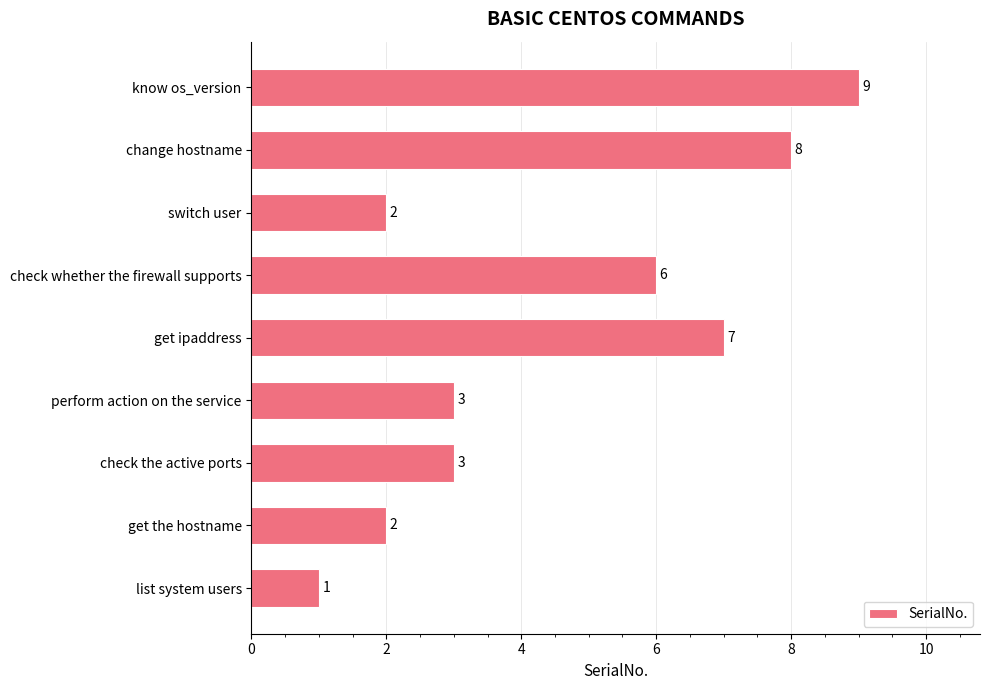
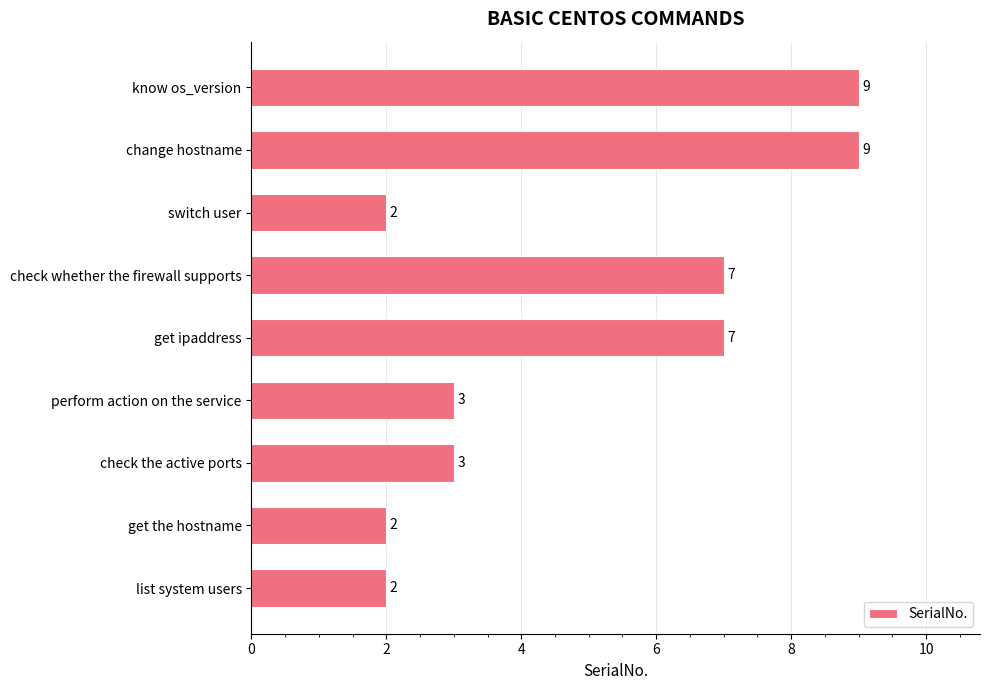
change hostname: 8 -> 9
check whether the firewall supports: 6 -> 7
list system users: 1 -> 2
